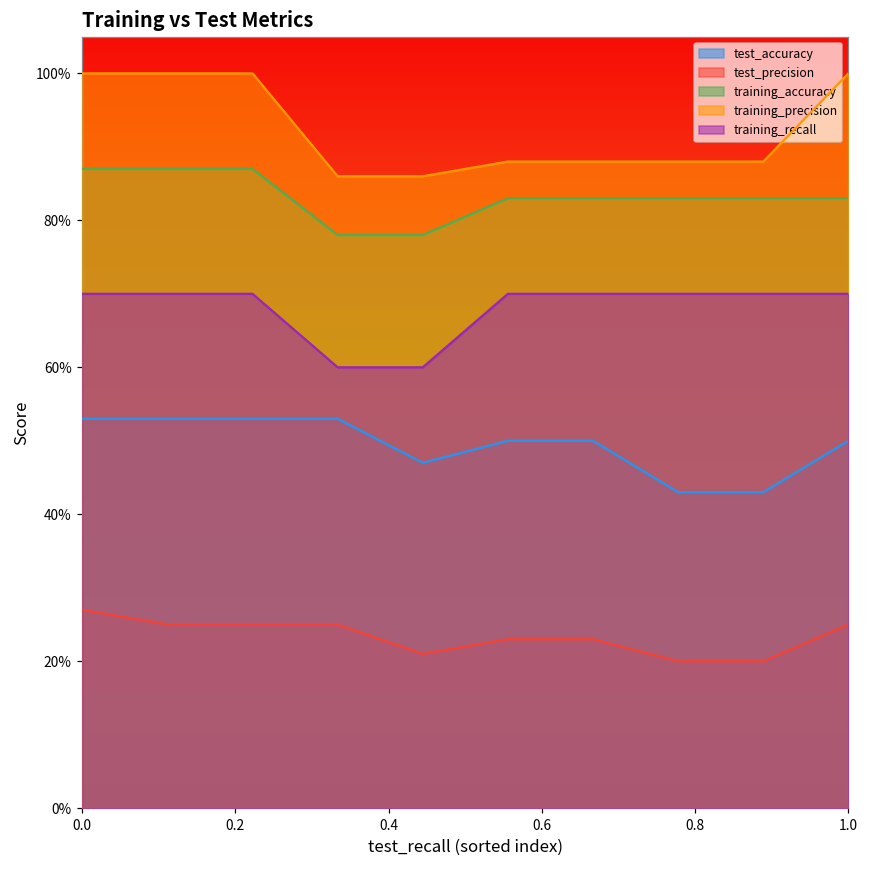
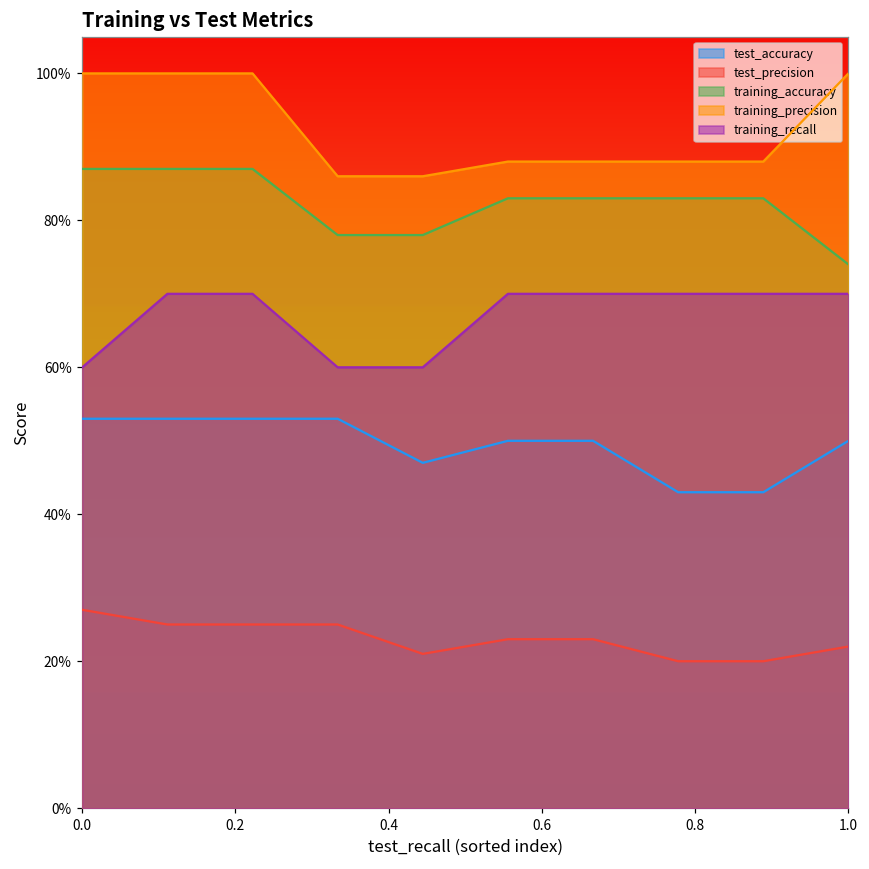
training_recall, 0.0: 70% -> 60%
test_precision, 1.0: 25% -> 22%
training_accuracy, 1.0: 83% -> 74%
